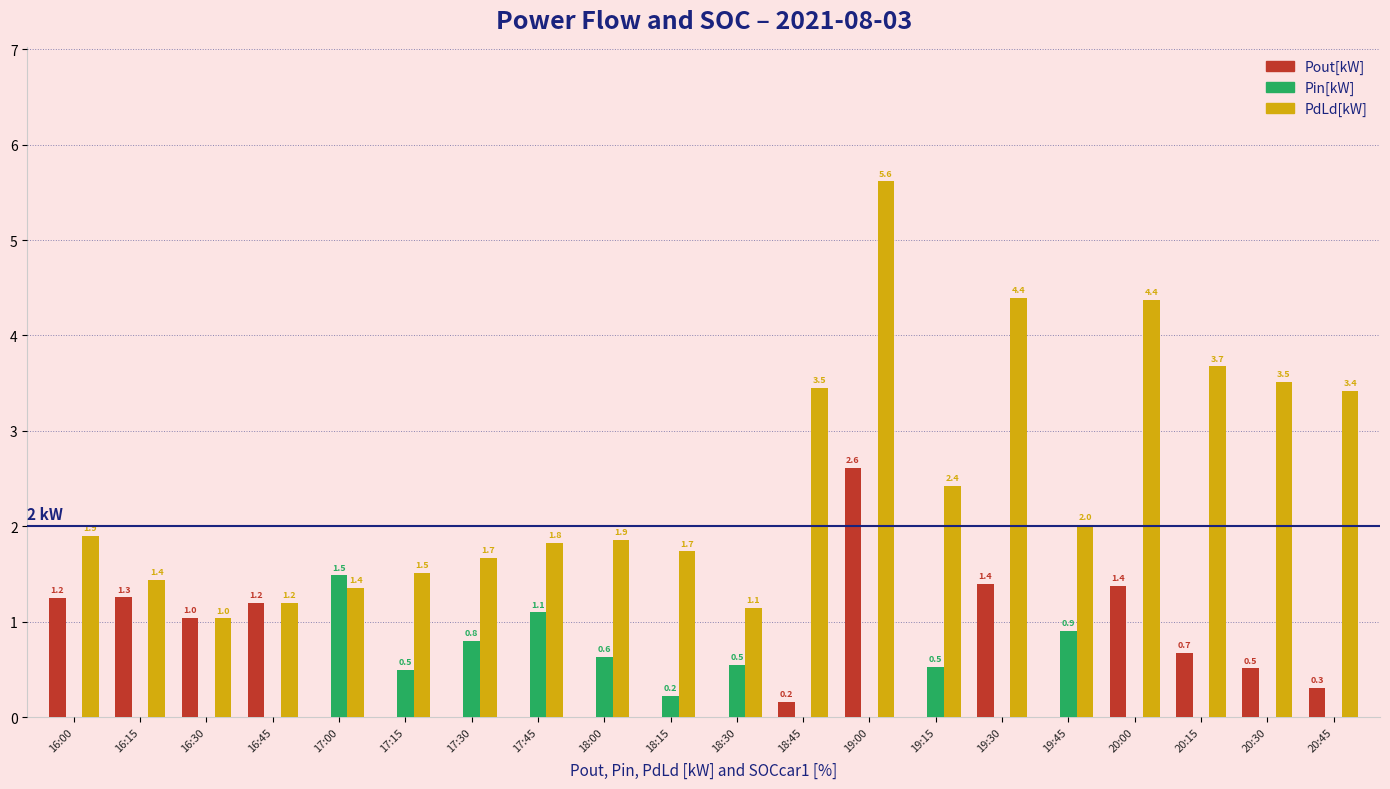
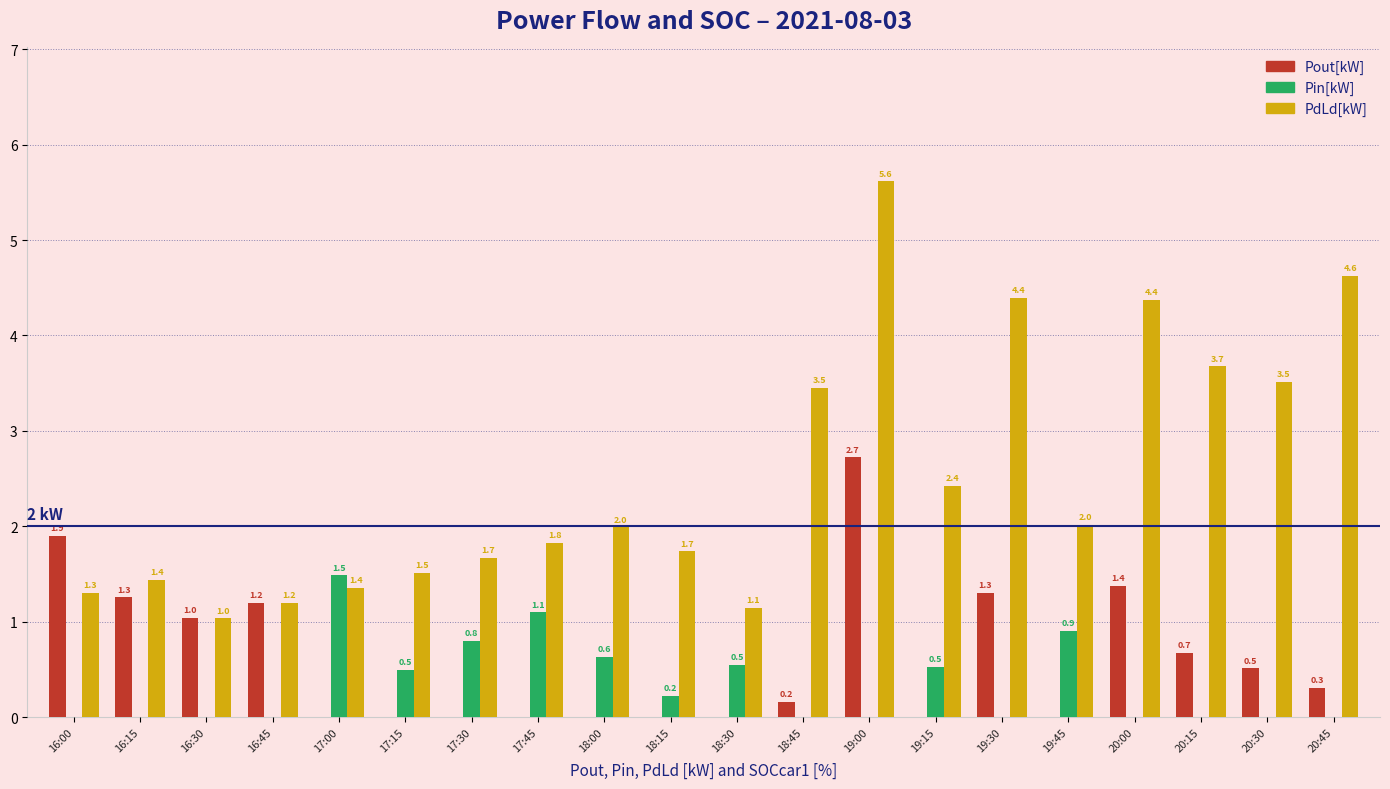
Pout[kW], 16:00: 1.2 -> 1.9
PdLd[kW], 16:00: 1.9 -> 1.3
PdLd[kW], 18:00: 1.9 -> 2.0
Pout[kW], 19:00: 2.6 -> 2.7
Pout[kW], 19:30: 1.4 -> 1.3
PdLd[kW], 20:45: 3.4 -> 4.6
